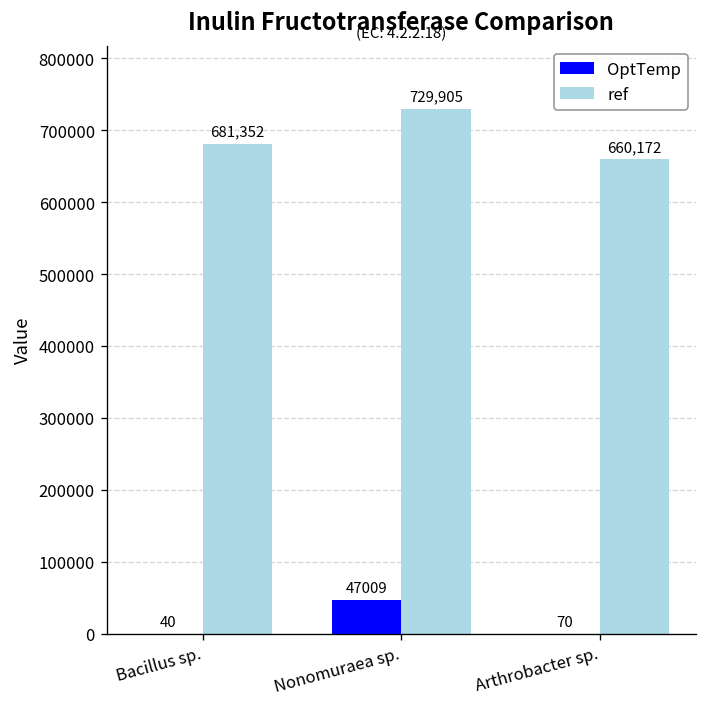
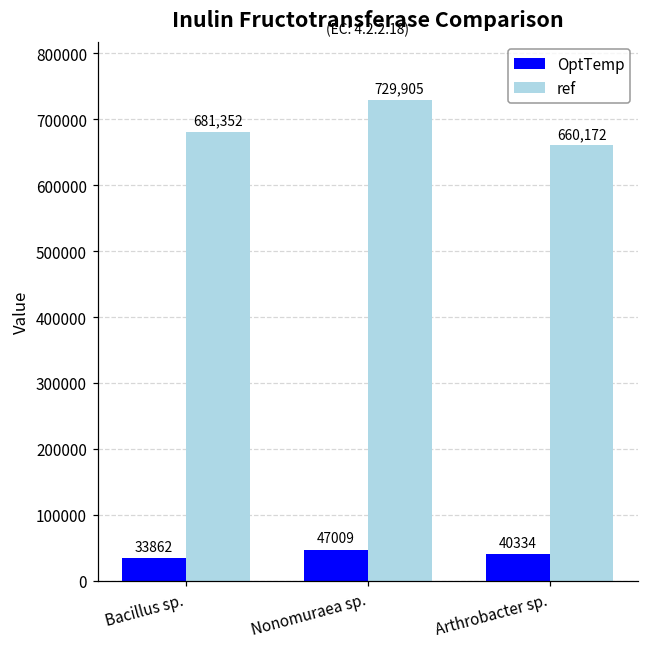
OptTemp, Bacillus sp.: 40 -> 33862
OptTemp, Arthrobacter sp.: 70 -> 40334
